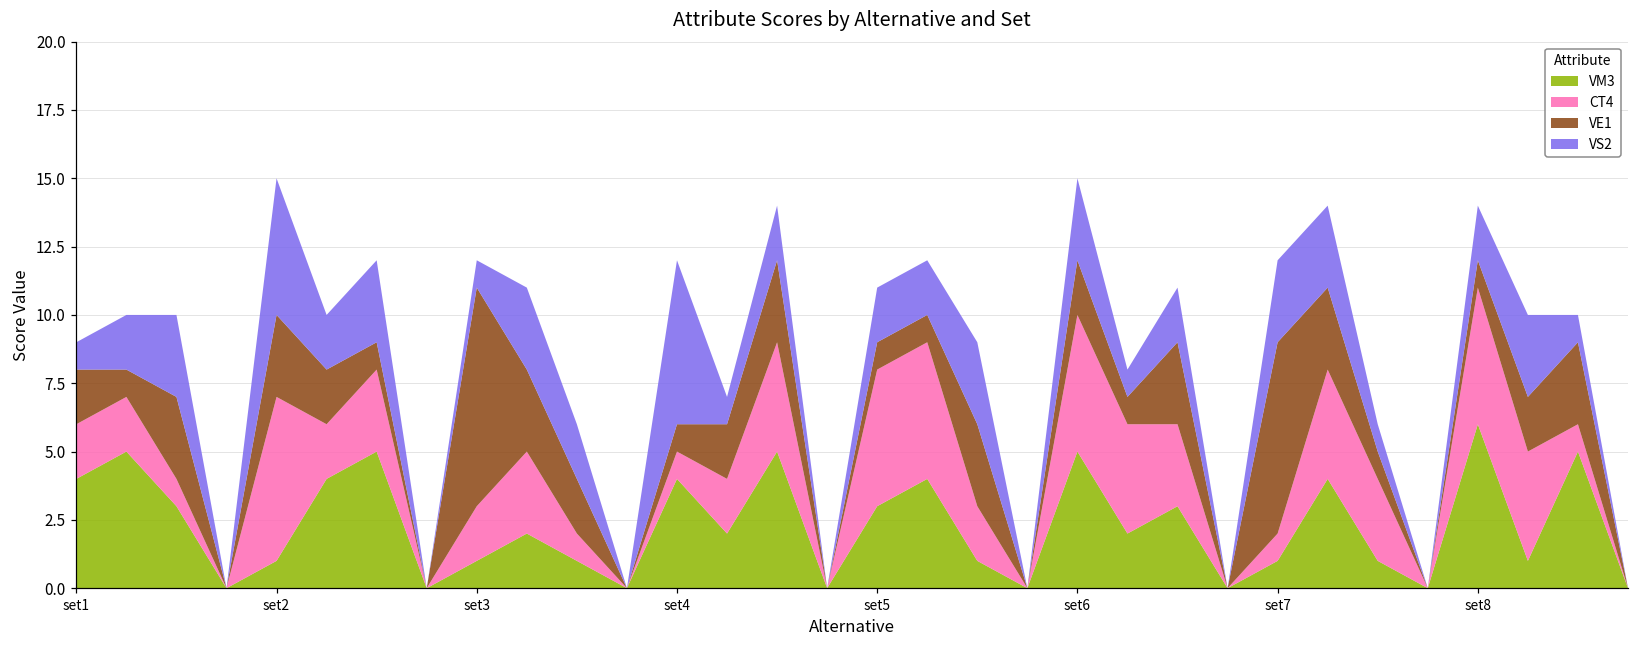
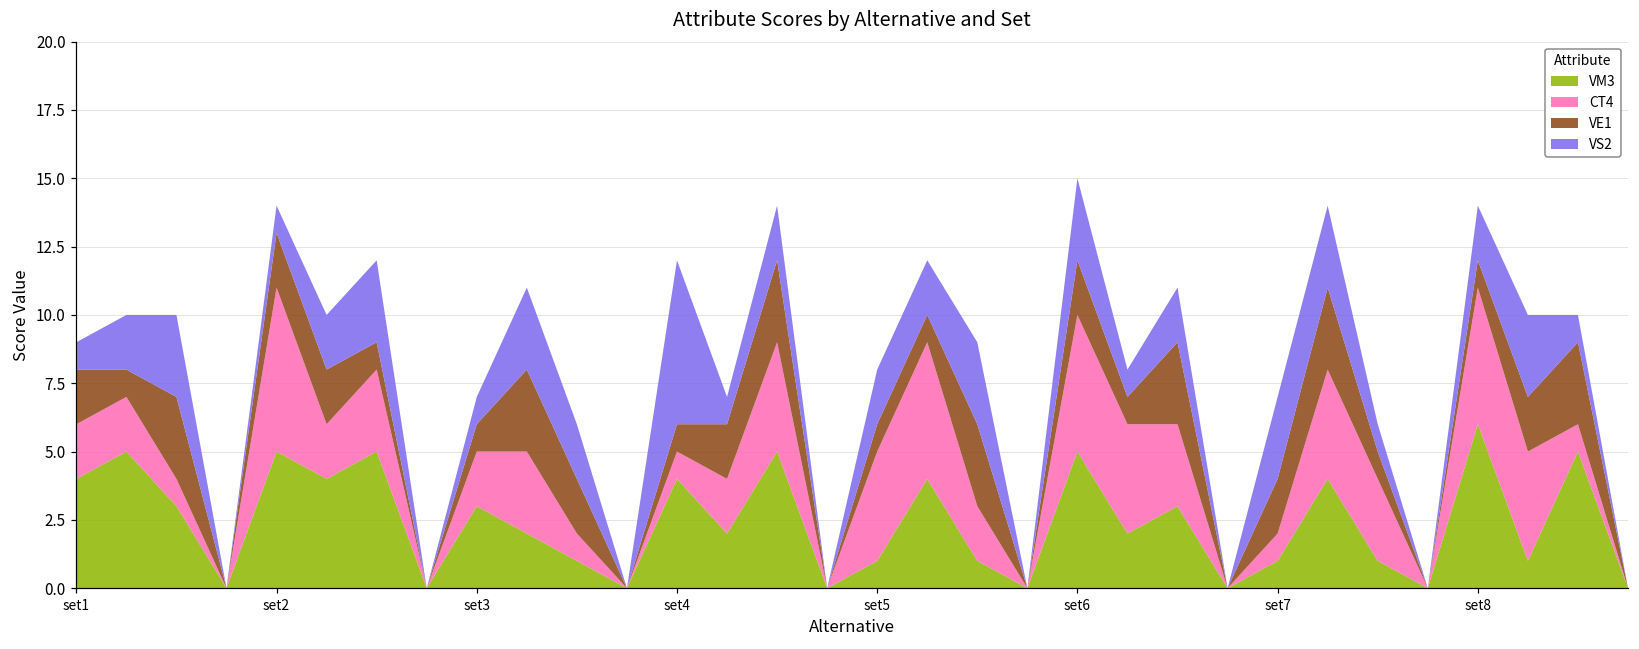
VM3, set2: 1 -> 5
VE1, set2: 3 -> 2
VS2, set2: 5 -> 1
VM3, set3: 1 -> 3
VE1, set3: 8 -> 1
VM3, set5: 3 -> 1
CT4, set5: 5 -> 4
VE1, set7: 7 -> 2
